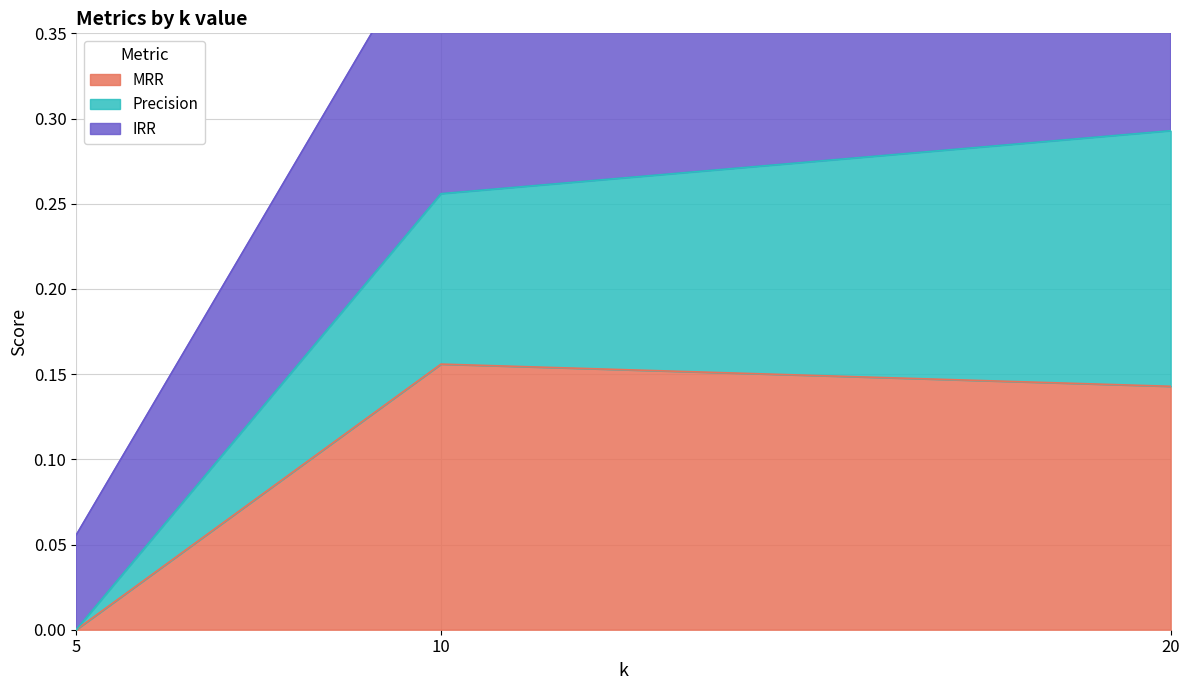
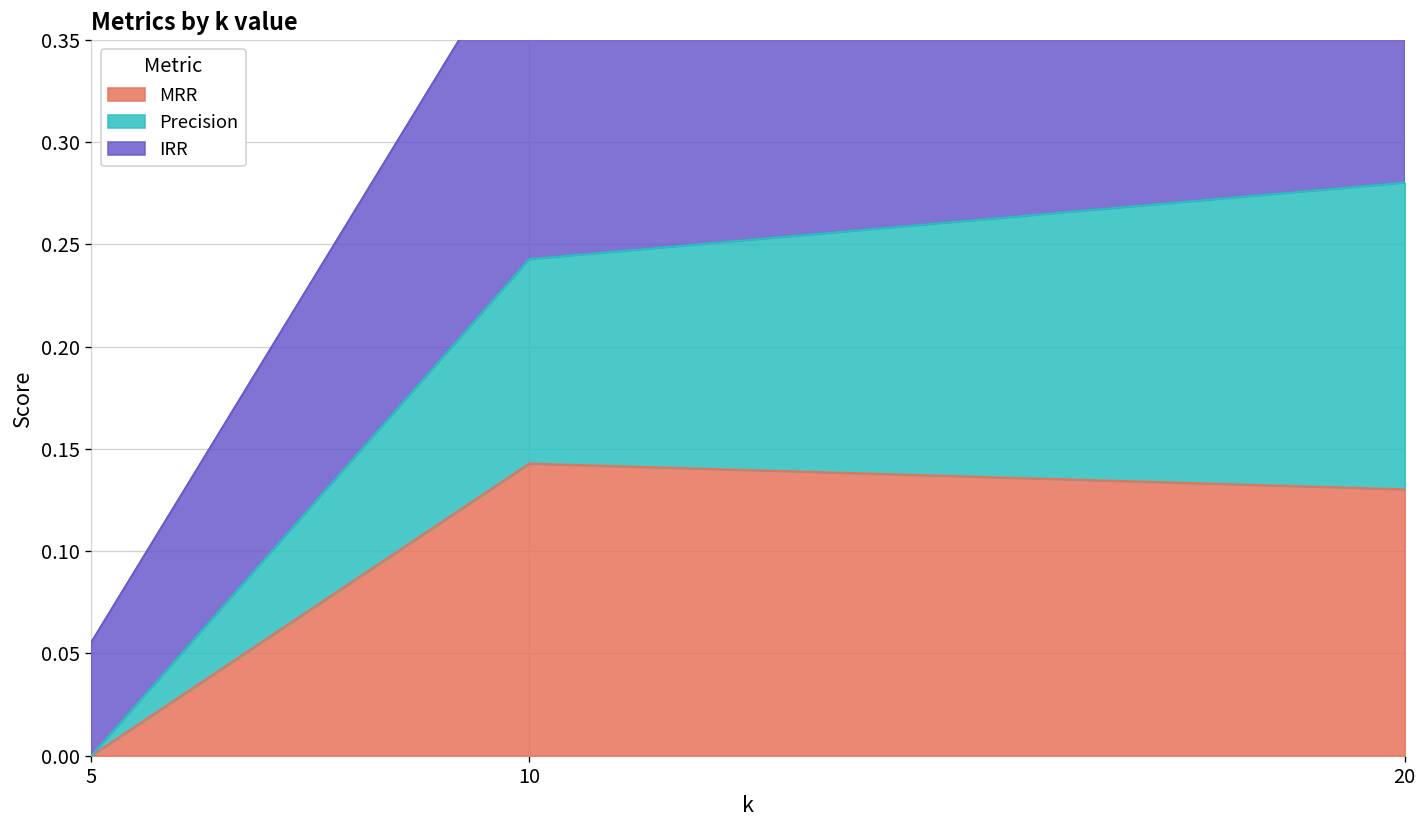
MRR, 10: 0.156 -> 0.143
MRR, 20: 0.143 -> 0.130
